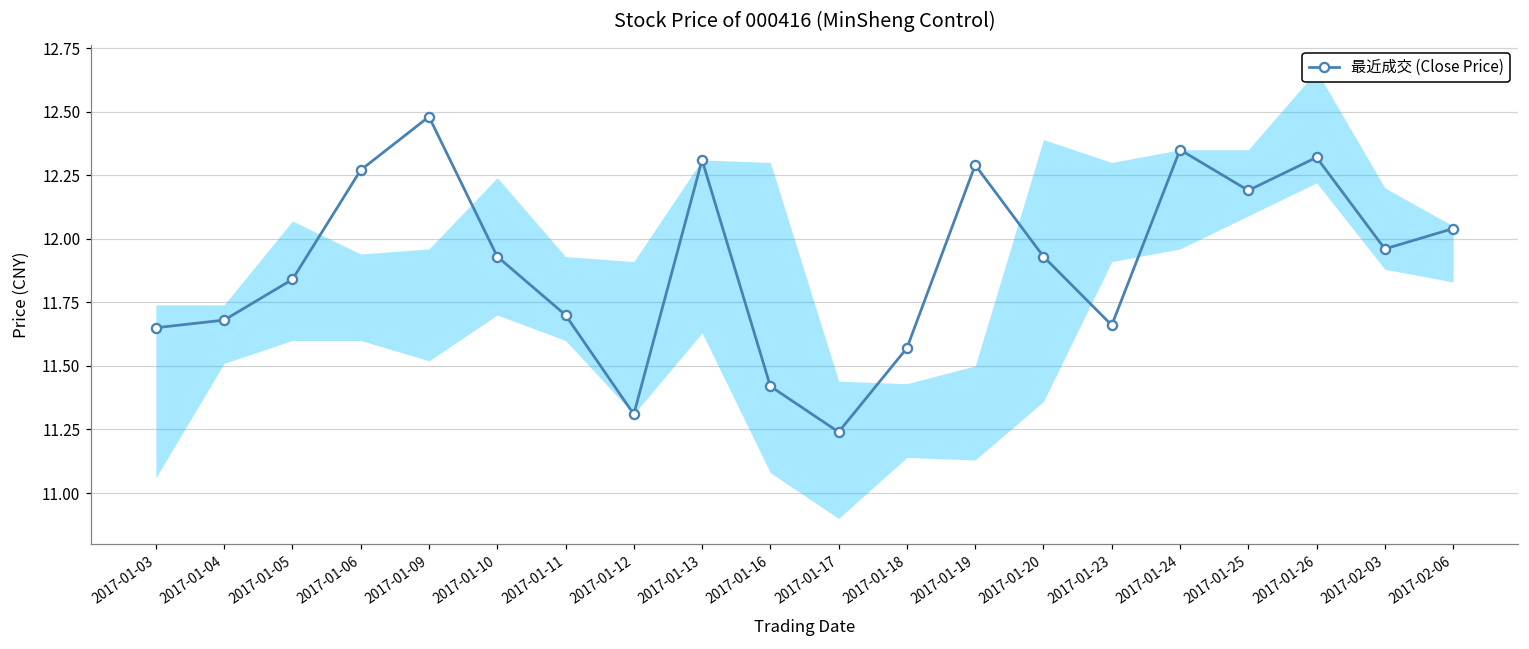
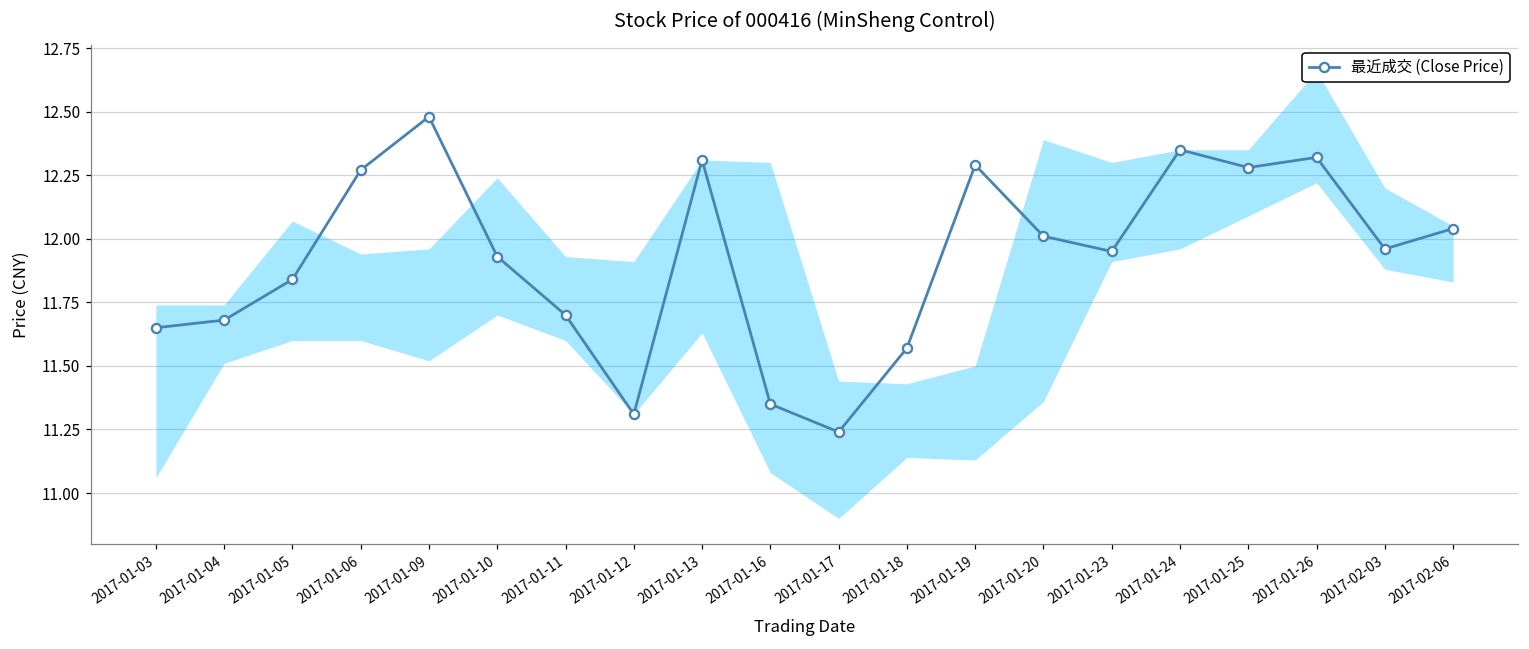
最近成交 (Close Price), 2017-01-16: 11.42 -> 11.35
最近成交 (Close Price), 2017-01-20: 11.93 -> 12.01
最近成交 (Close Price), 2017-01-23: 11.66 -> 11.95
最近成交 (Close Price), 2017-01-25: 12.19 -> 12.28
